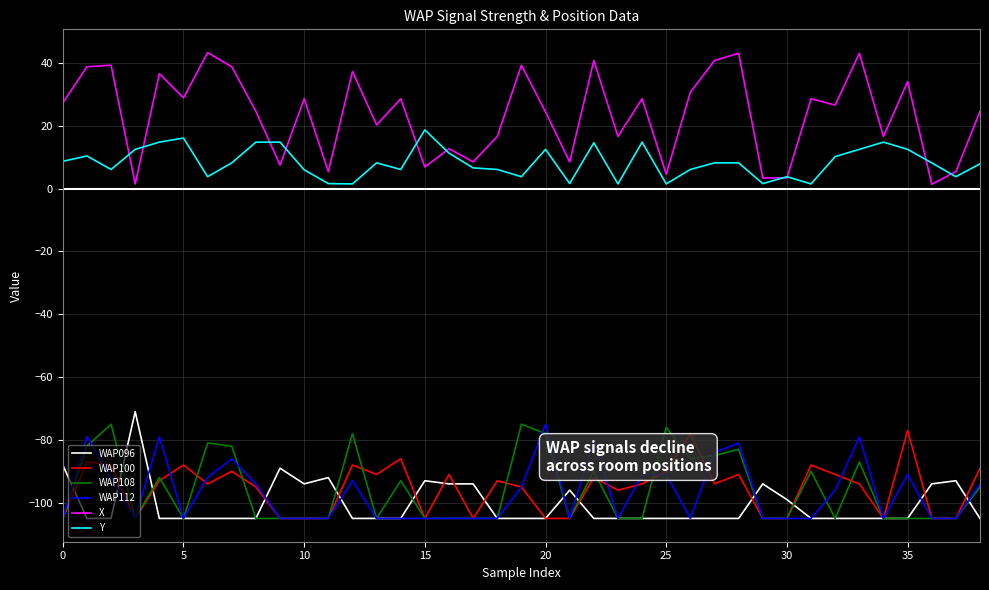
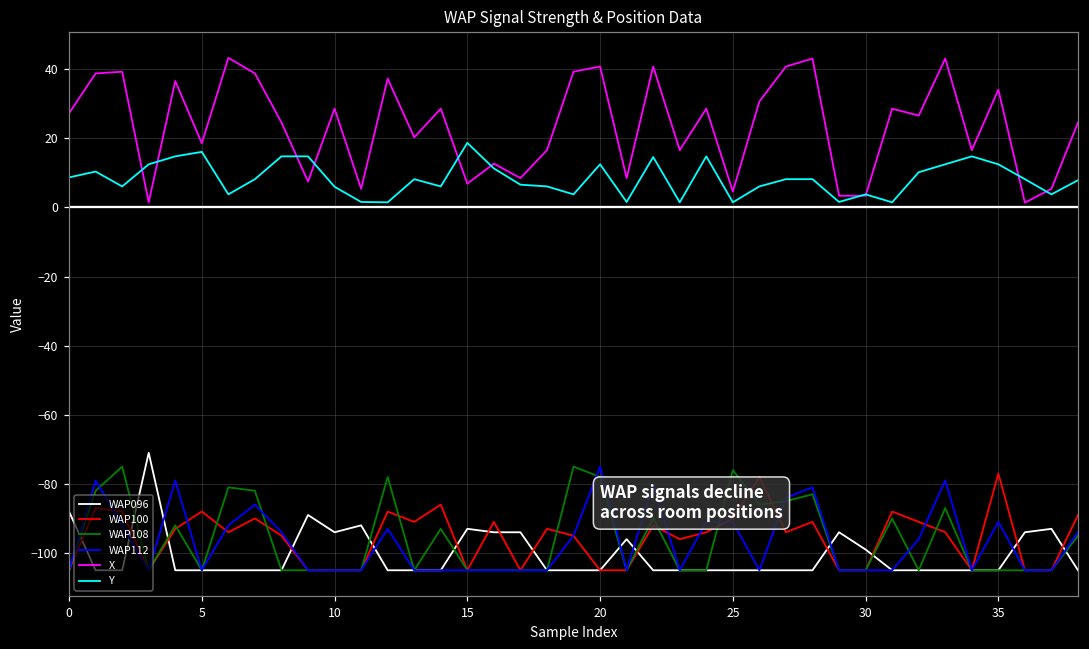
X, 5: 29 -> 19
X, 20: 24 -> 41
